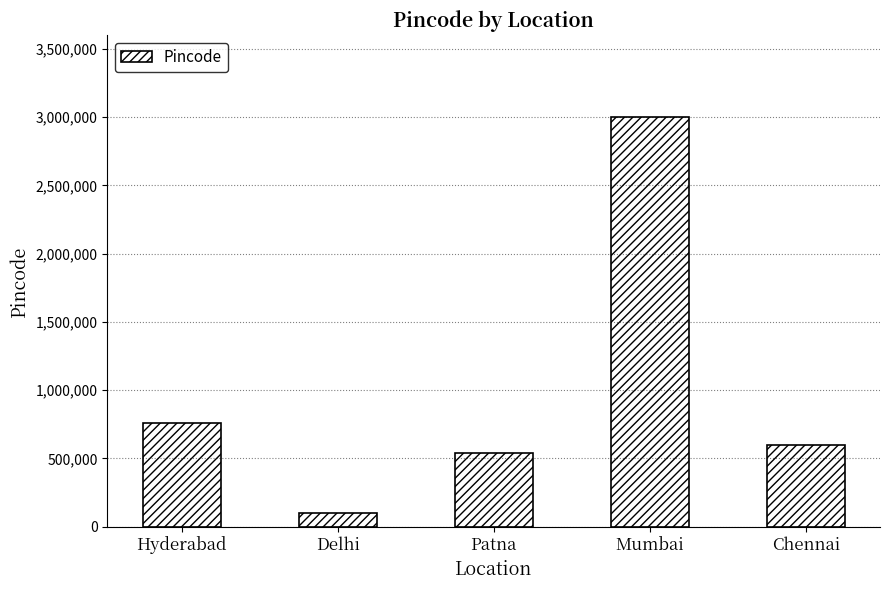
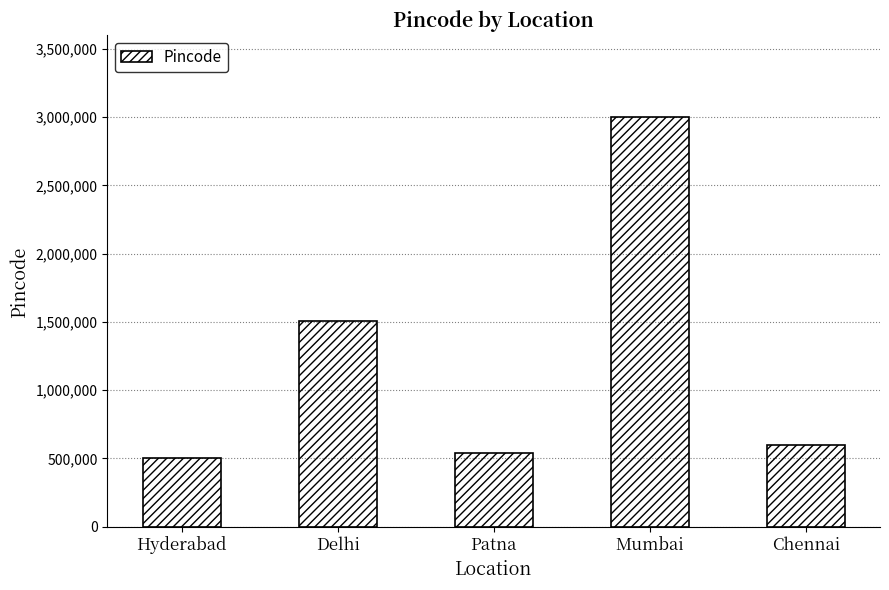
Hyderabad: 760,000 -> 500,000
Delhi: 100,000 -> 1,510,000
